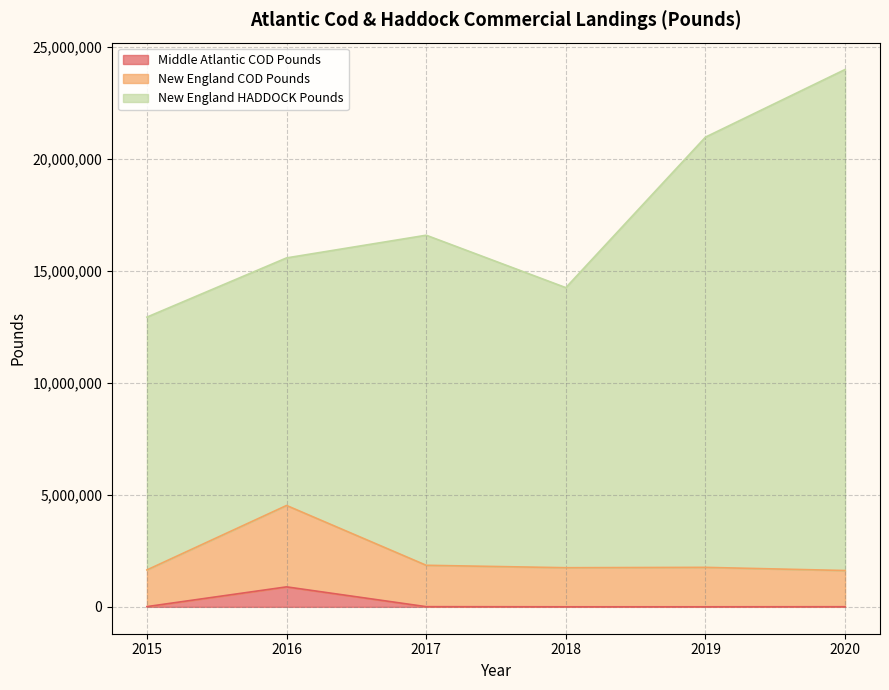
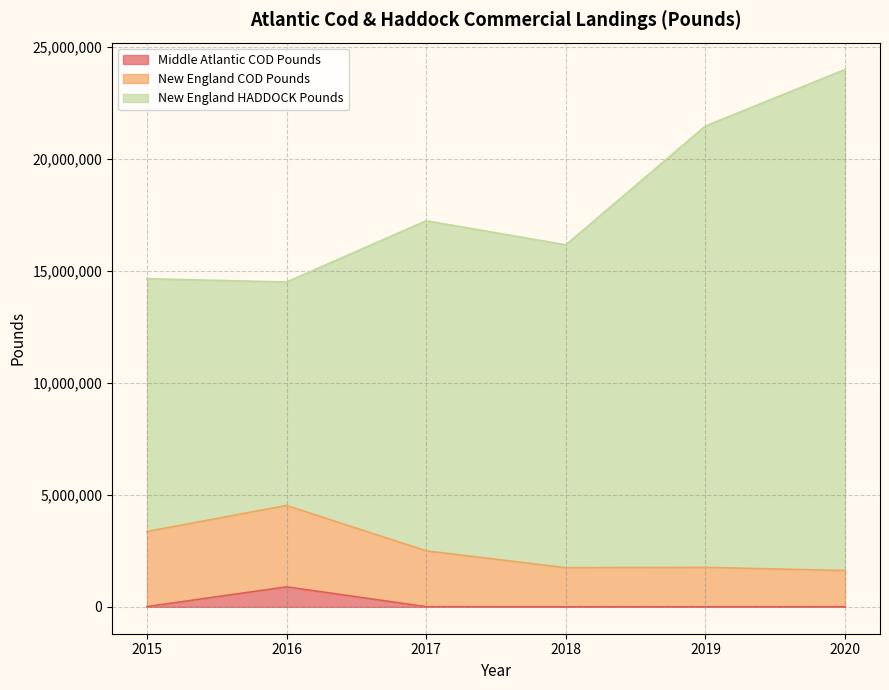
New England COD Pounds, 2015: 1,600,000 -> 3,400,000
New England HADDOCK Pounds, 2016: 11,100,000 -> 10,000,000
New England COD Pounds, 2017: 1,800,000 -> 2,500,000
New England HADDOCK Pounds, 2018: 12,500,000 -> 14,400,000
New England HADDOCK Pounds, 2019: 19,200,000 -> 19,700,000
